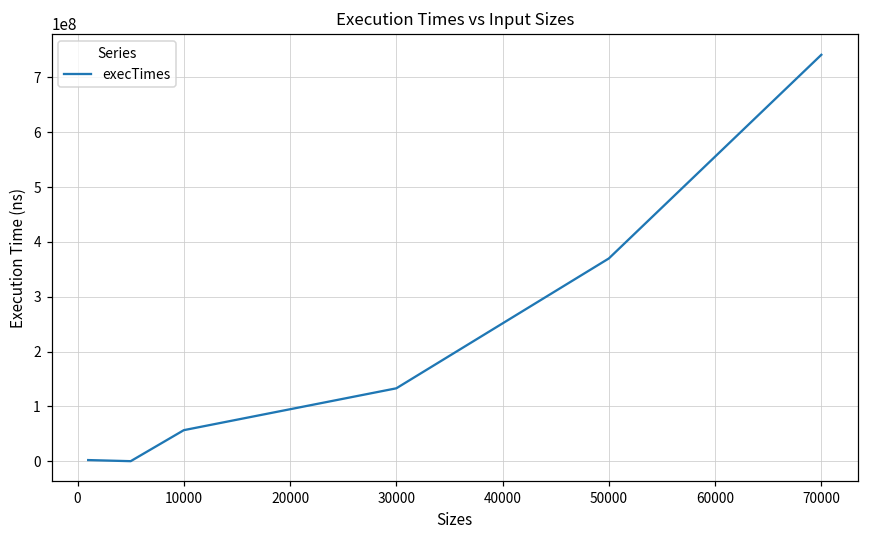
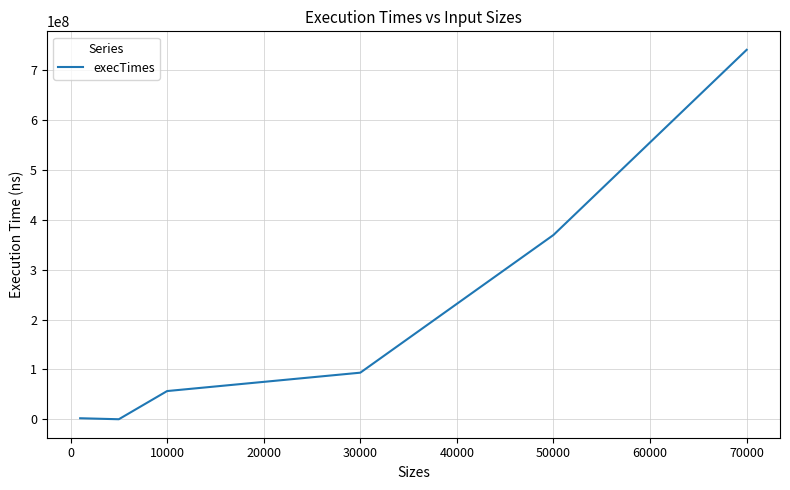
30000: 130000000 -> 90000000
